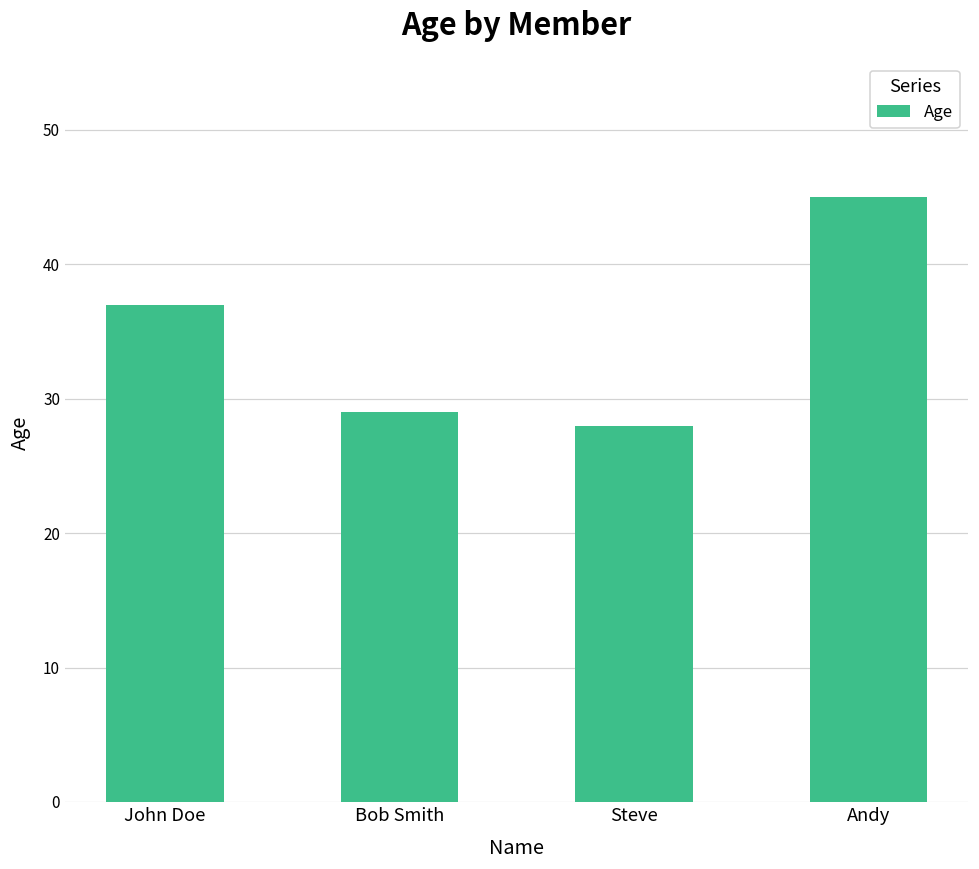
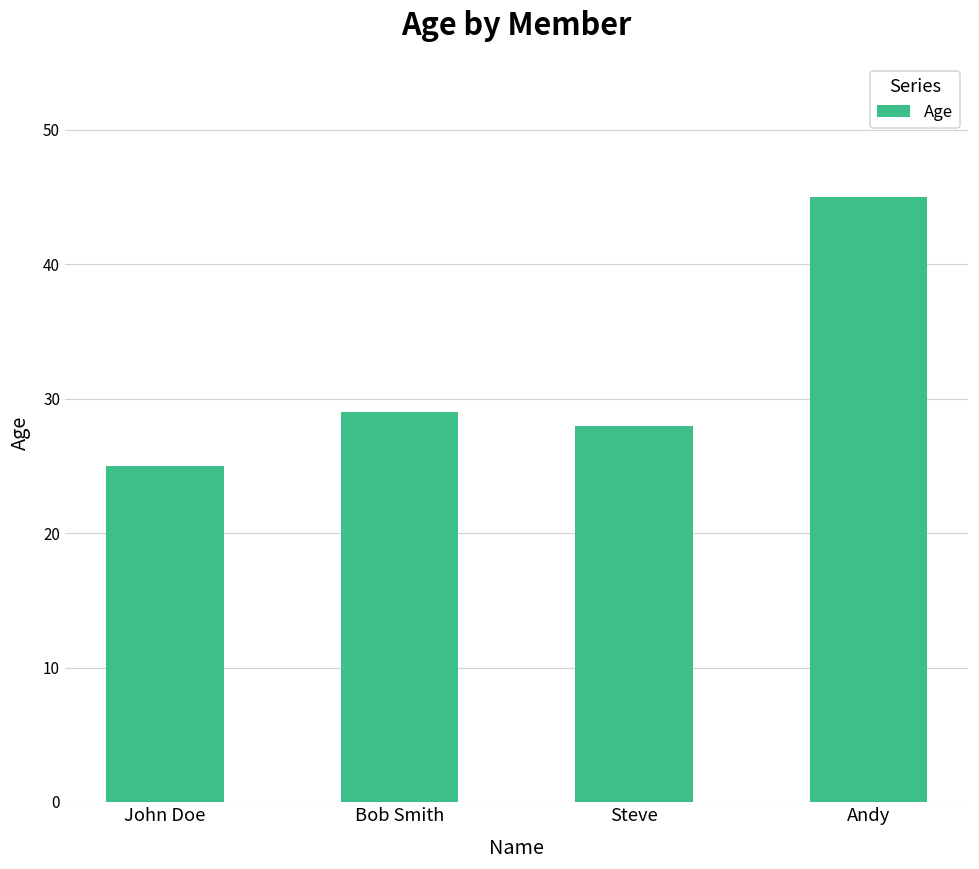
John Doe: 37 -> 25
